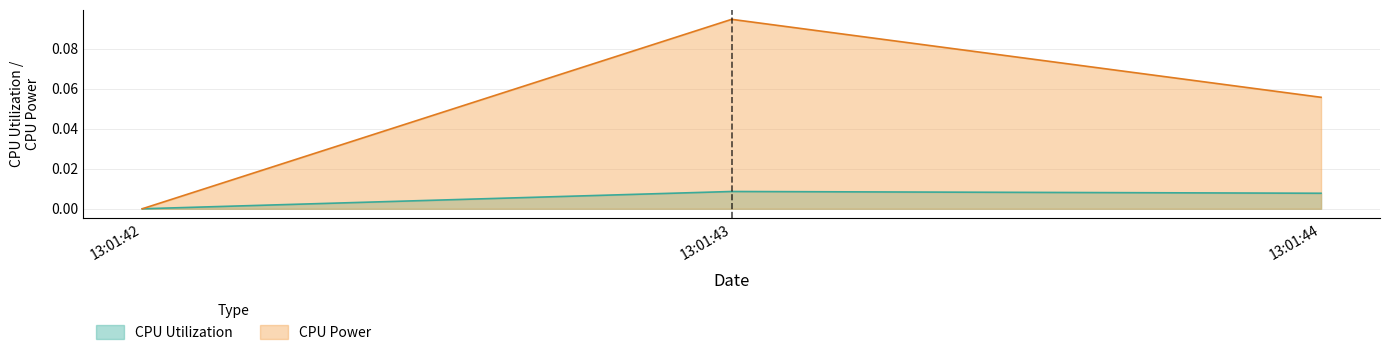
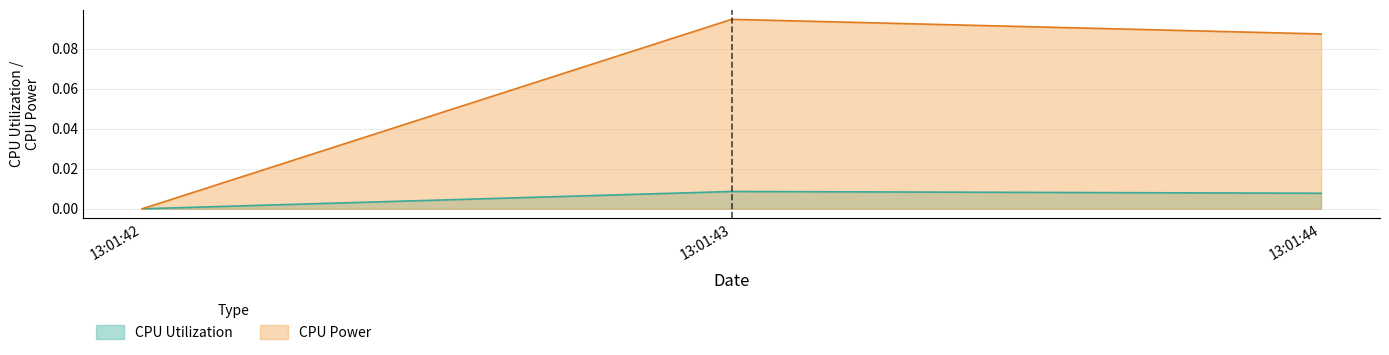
CPU Power, 13:01:44: 0.056 -> 0.087
